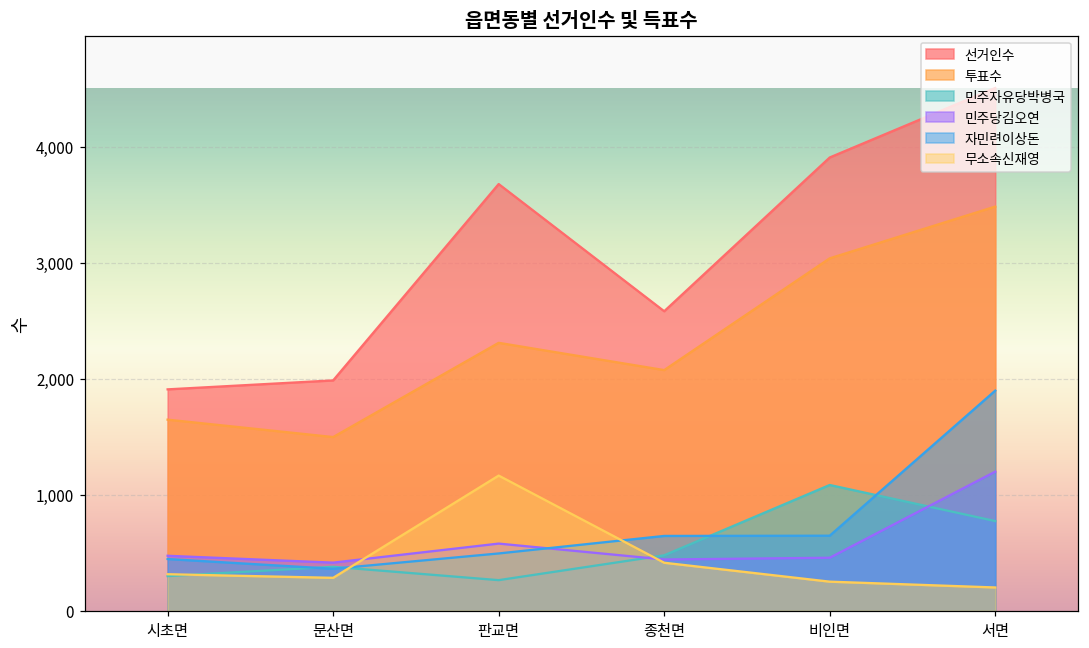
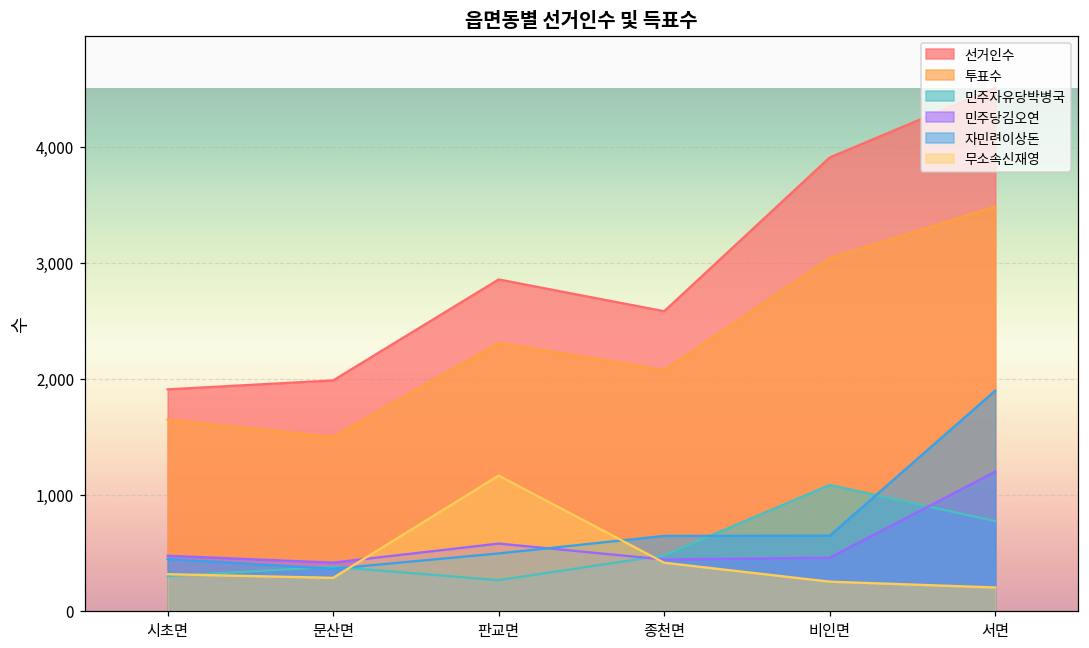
선거인수, 판교면: 3,680 -> 2,860
